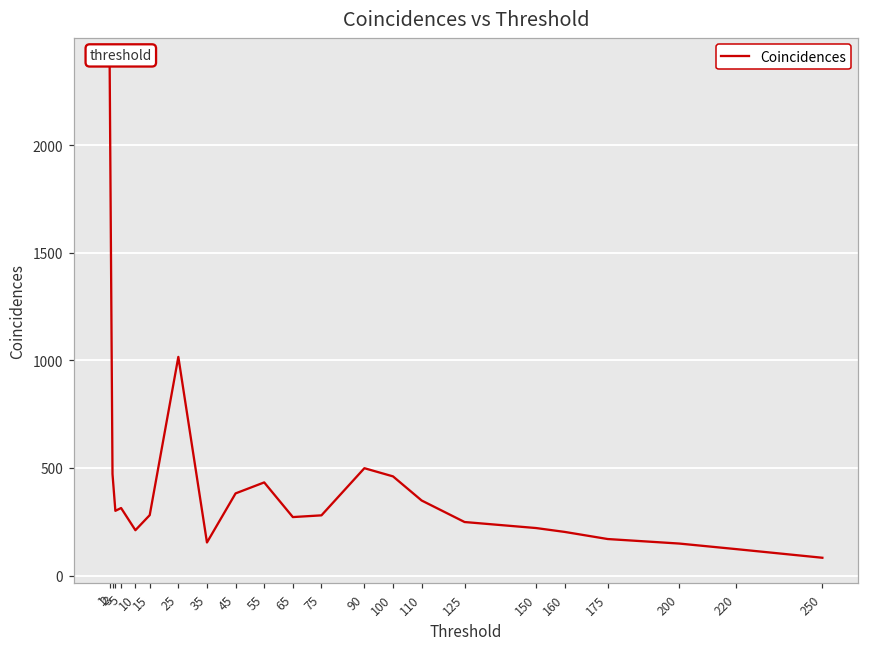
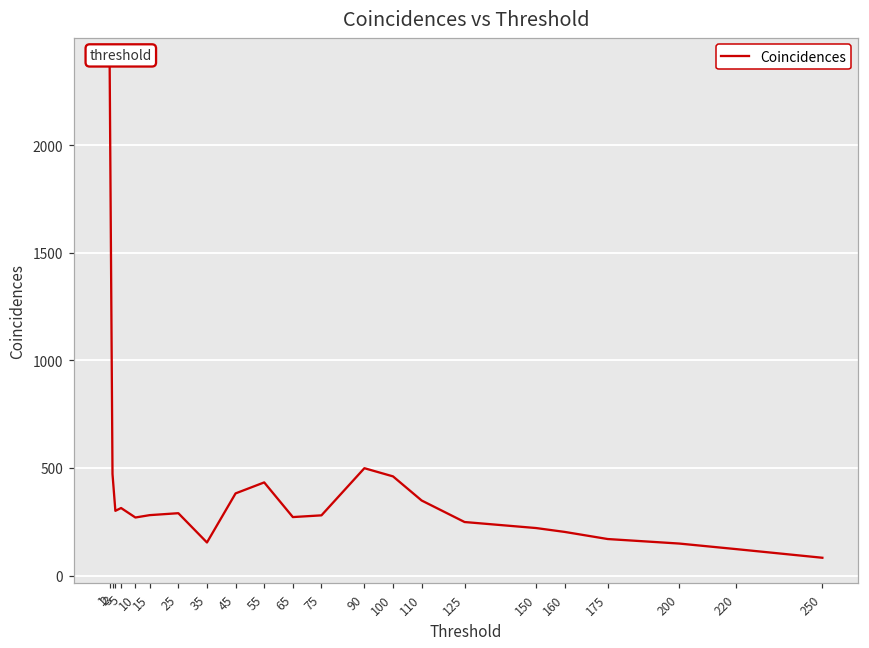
10: 210 -> 270
25: 1020 -> 290
